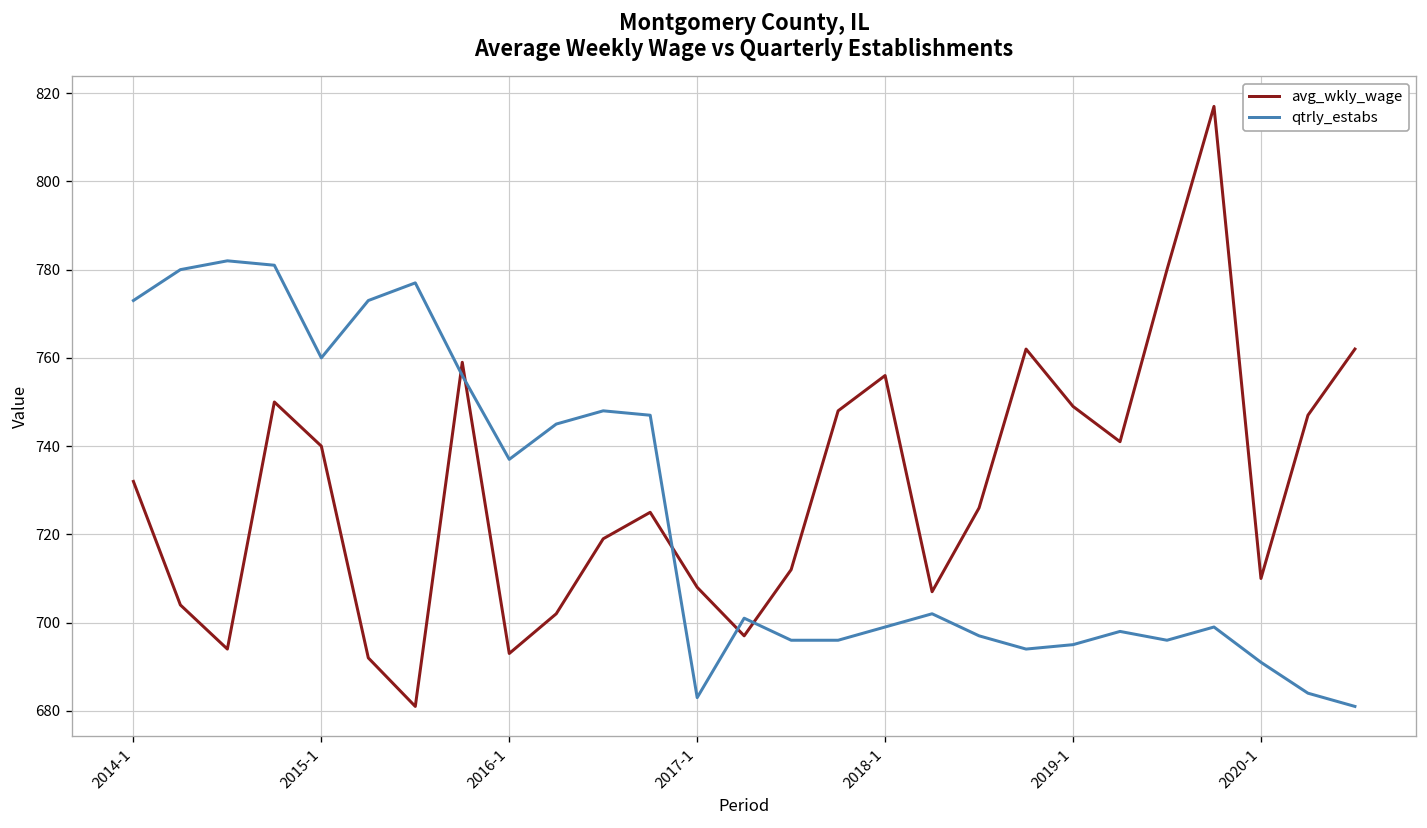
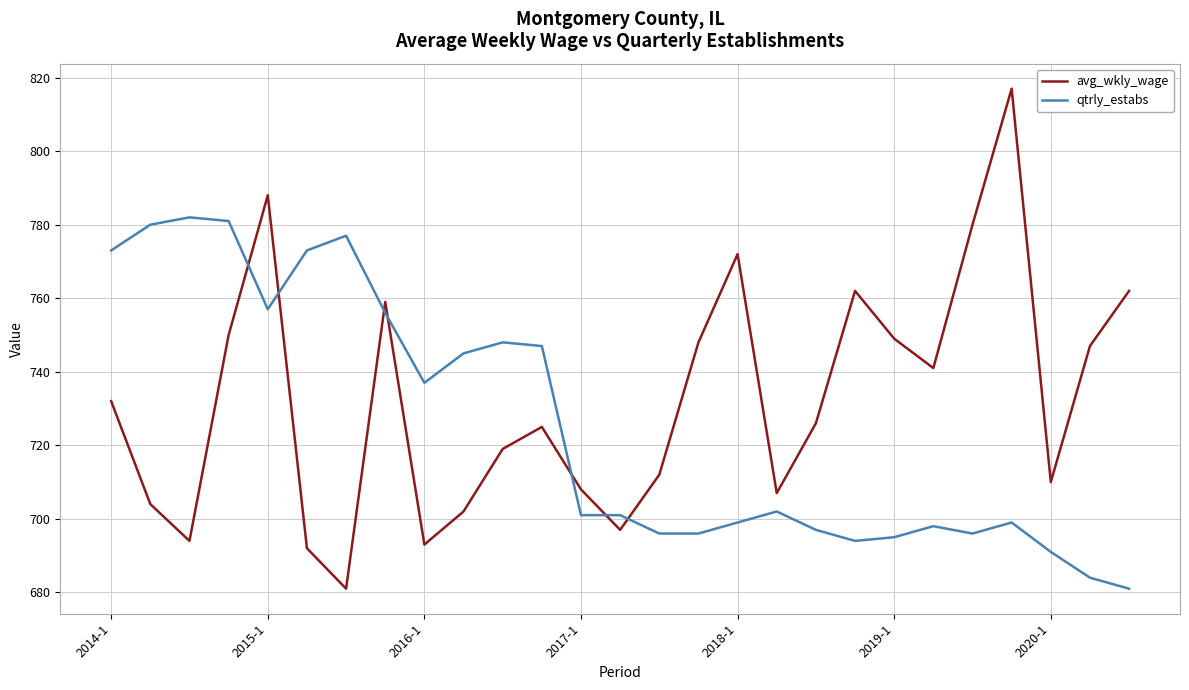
avg_wkly_wage, 2015-1: 740 -> 788
qtrly_estabs, 2015-1: 760 -> 757
qtrly_estabs, 2017-1: 683 -> 701
avg_wkly_wage, 2018-1: 756 -> 772
